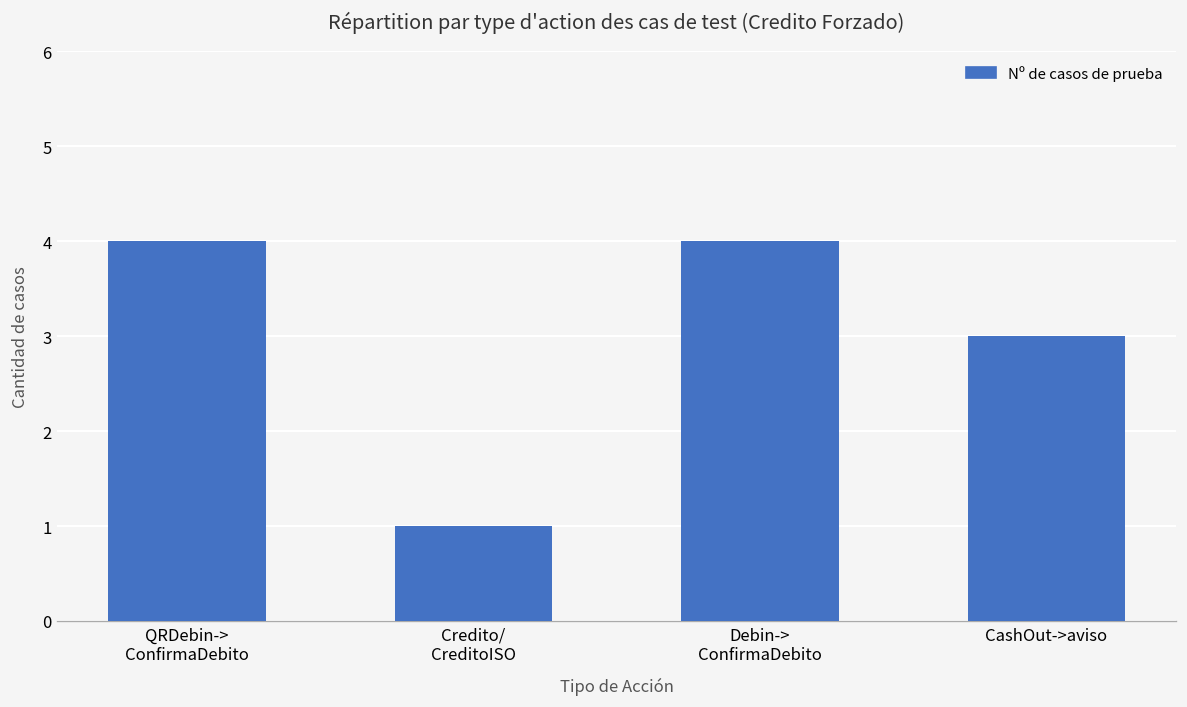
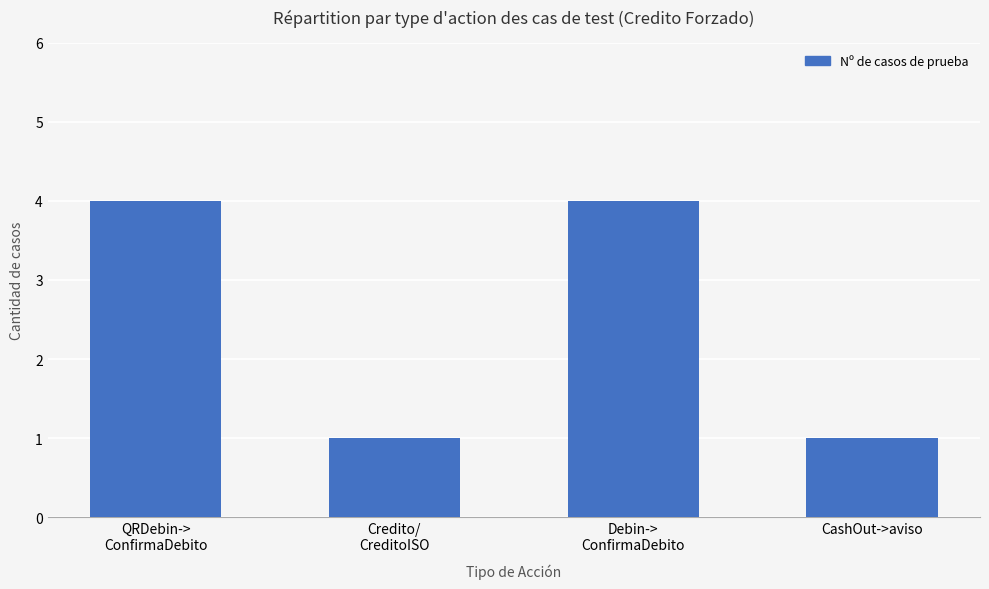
CashOut->aviso: 3 -> 1
